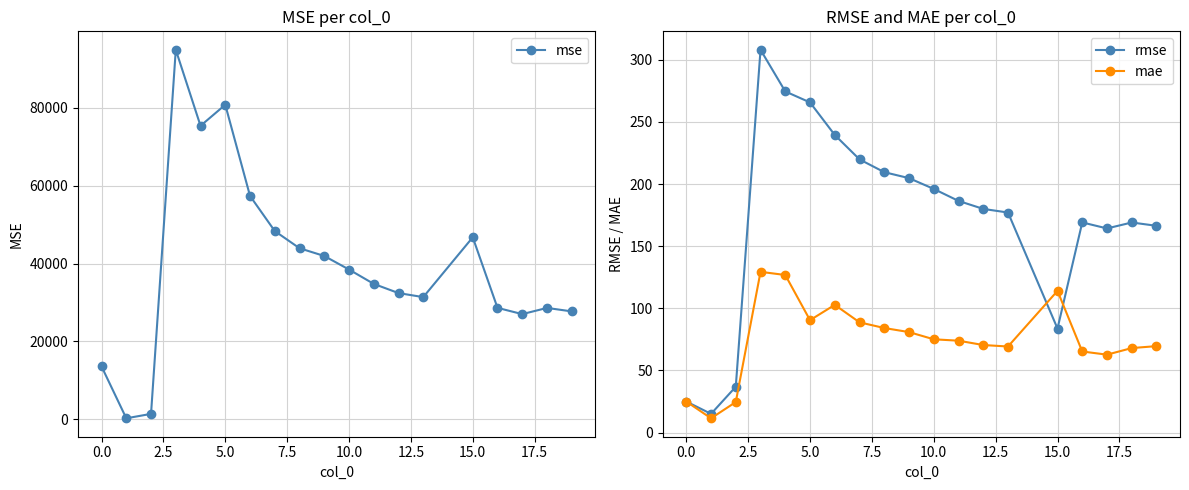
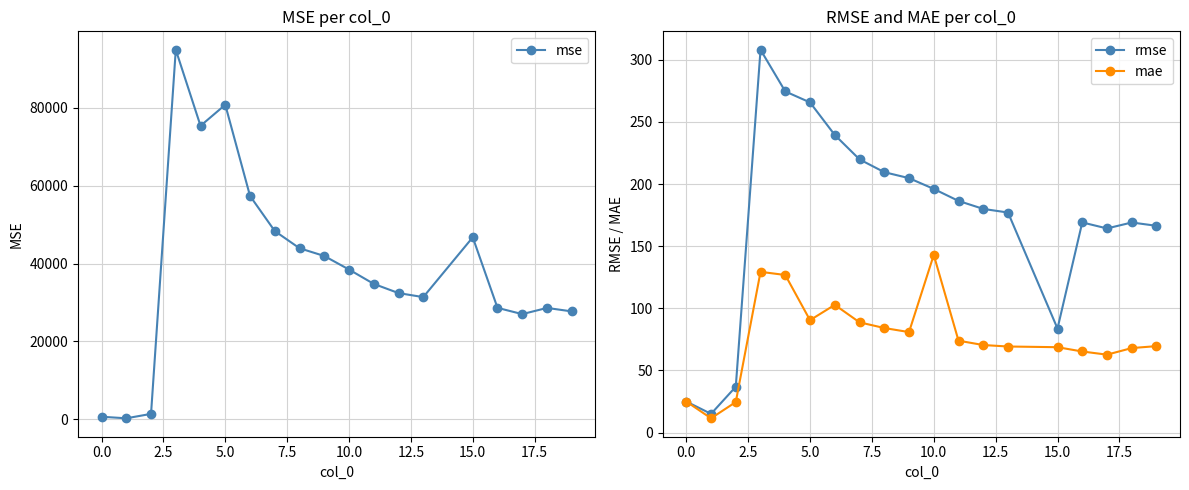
MSE per col_0, 0.0: 14000 -> 1000
RMSE and MAE per col_0, mae, 10.0: 75 -> 143
RMSE and MAE per col_0, mae, 15.0: 114 -> 69
